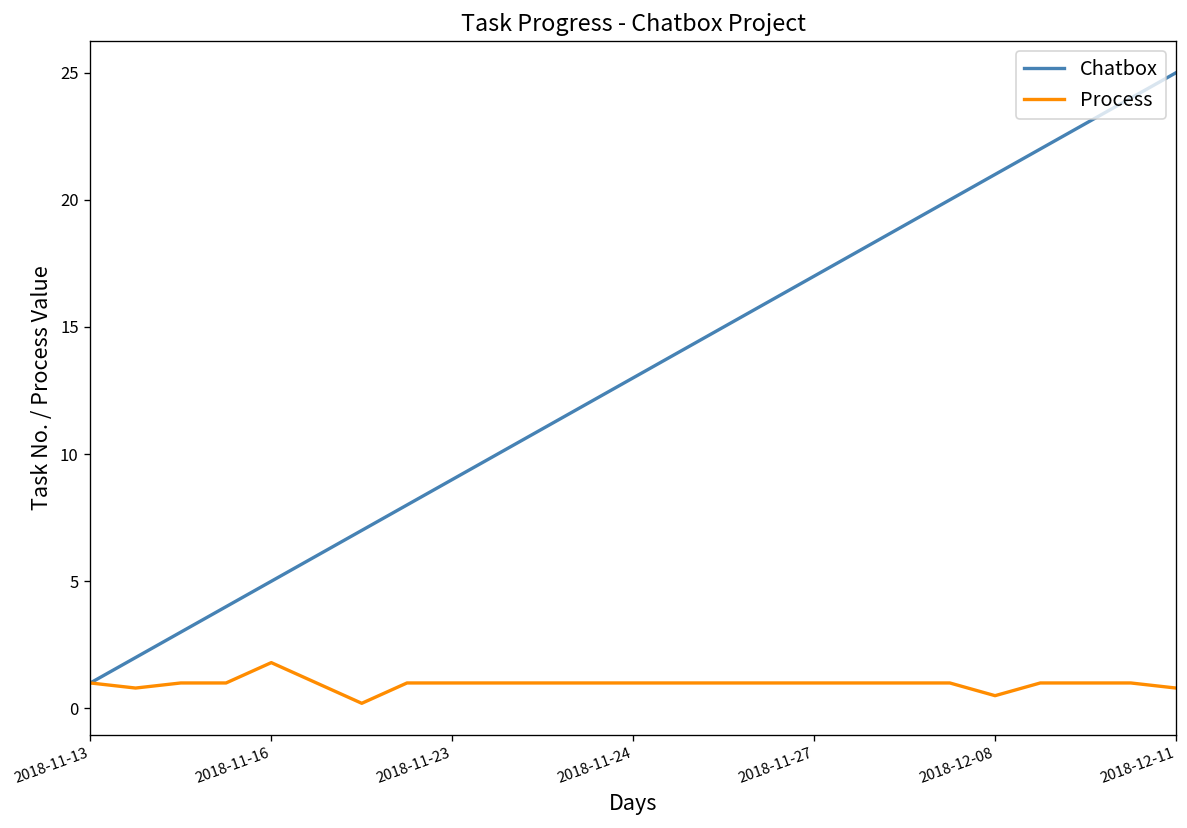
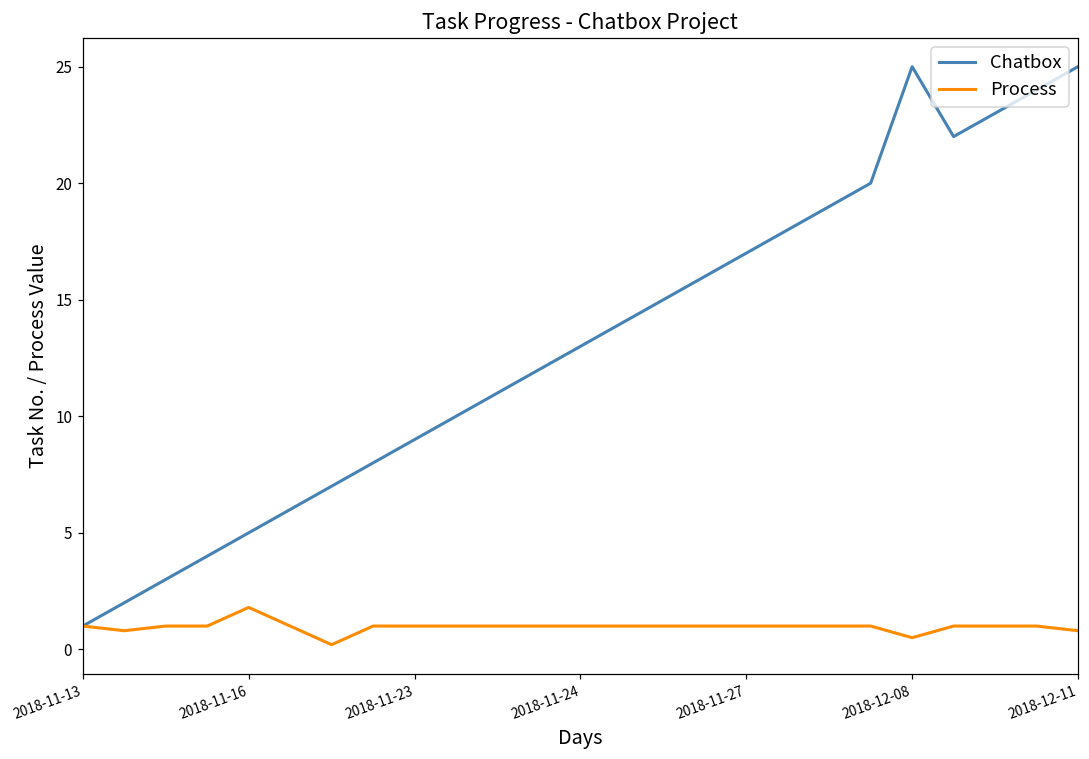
Chatbox, 2018-12-08: 21 -> 25
